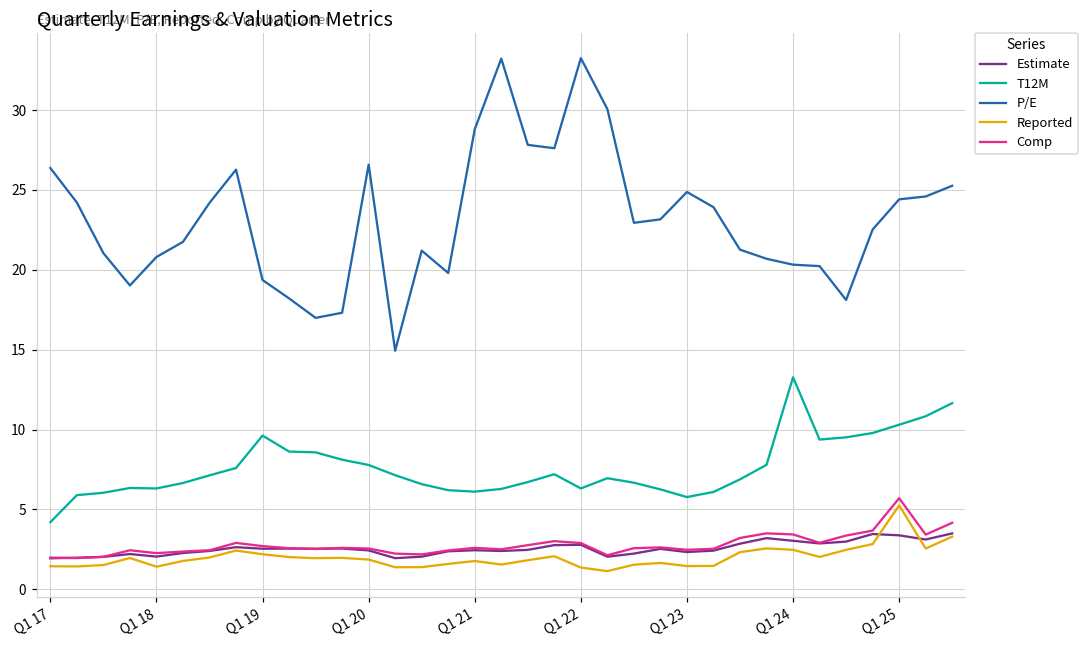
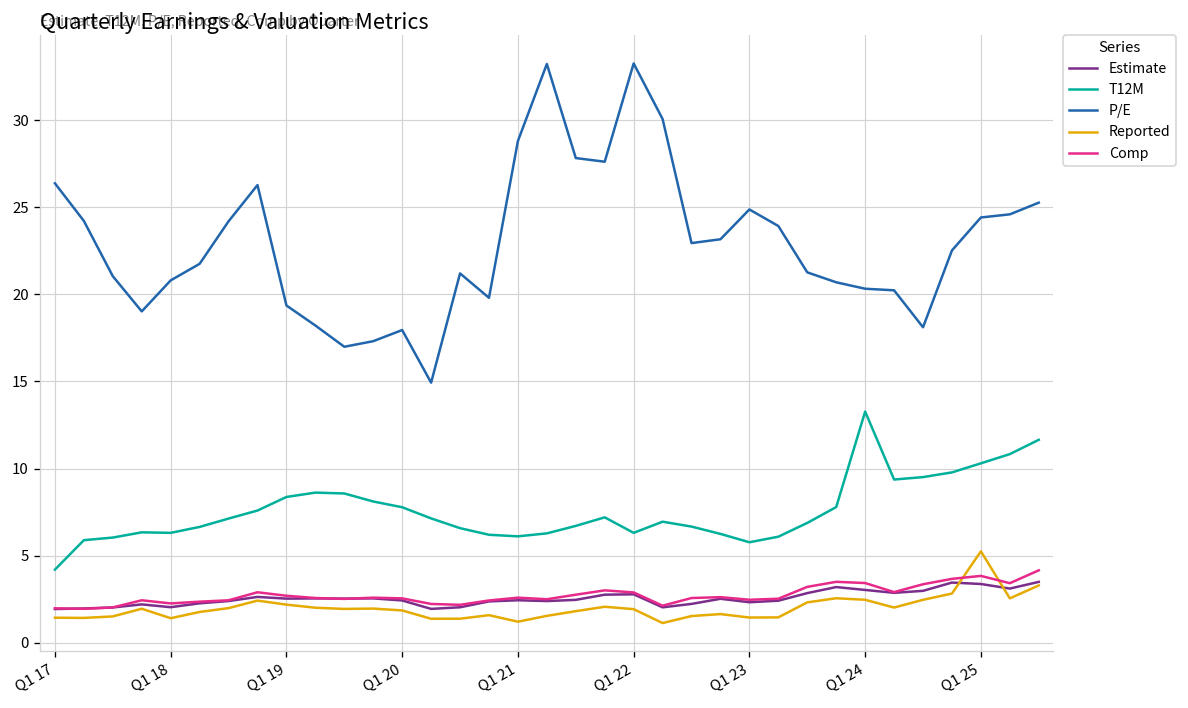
T12M, Q1 19: 9.6 -> 8.4
P/E, Q1 20: 26.6 -> 18.0
Reported, Q1 21: 1.8 -> 1.2
Reported, Q1 22: 1.4 -> 1.9
Comp, Q1 25: 5.7 -> 3.8
